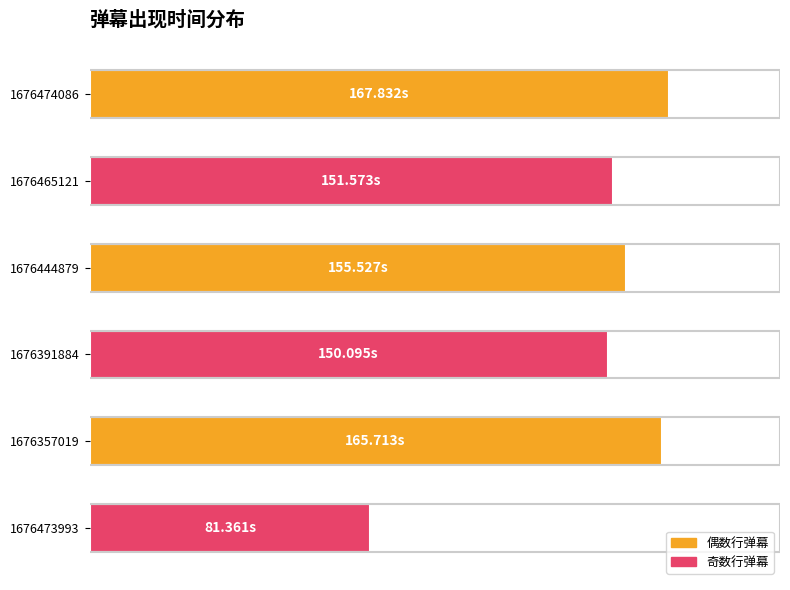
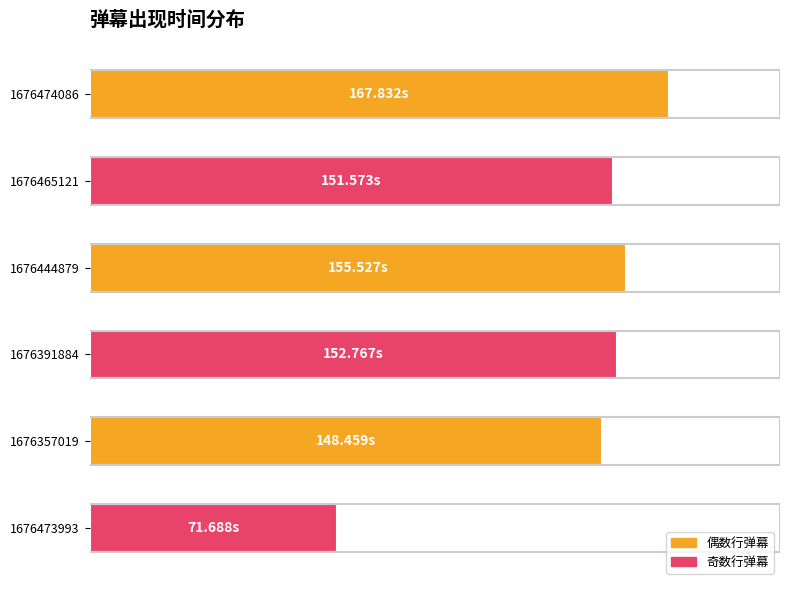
1676391884: 150.095s -> 152.767s
1676357019: 165.713s -> 148.459s
1676473993: 81.361s -> 71.688s
